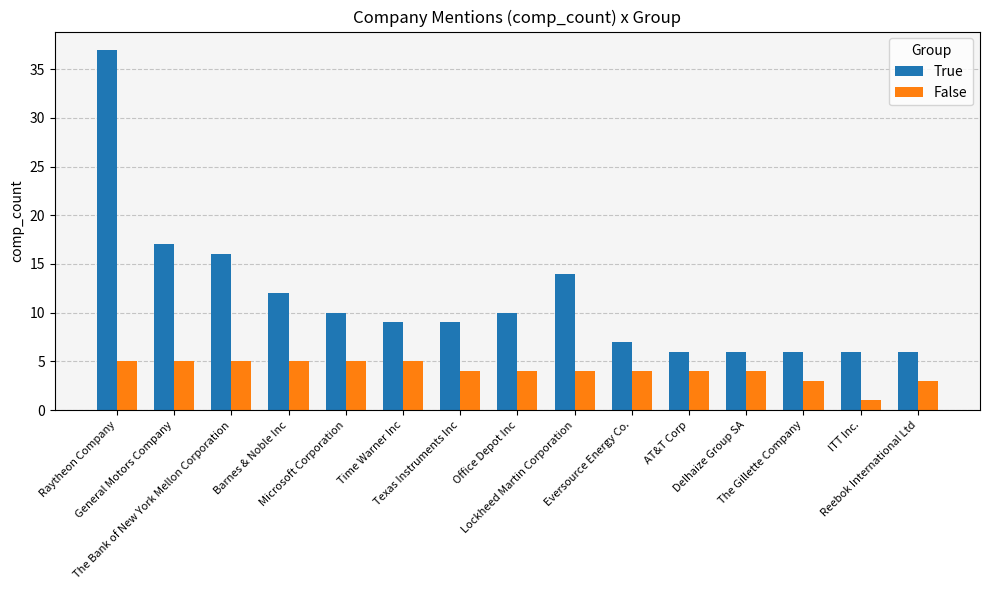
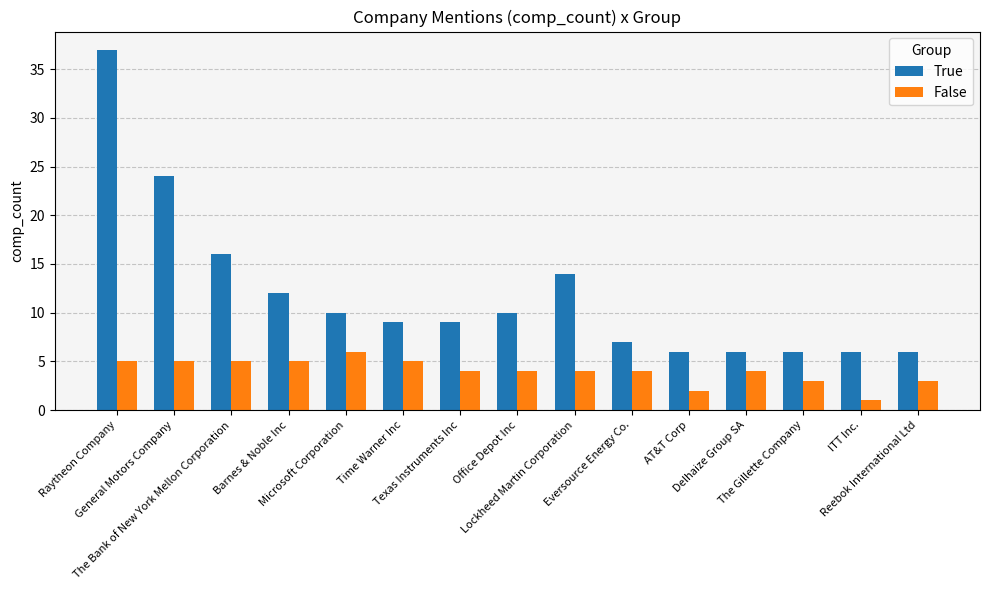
True, General Motors Company: 17 -> 24
False, Microsoft Corporation: 5 -> 6
False, AT&T Corp: 4 -> 2
